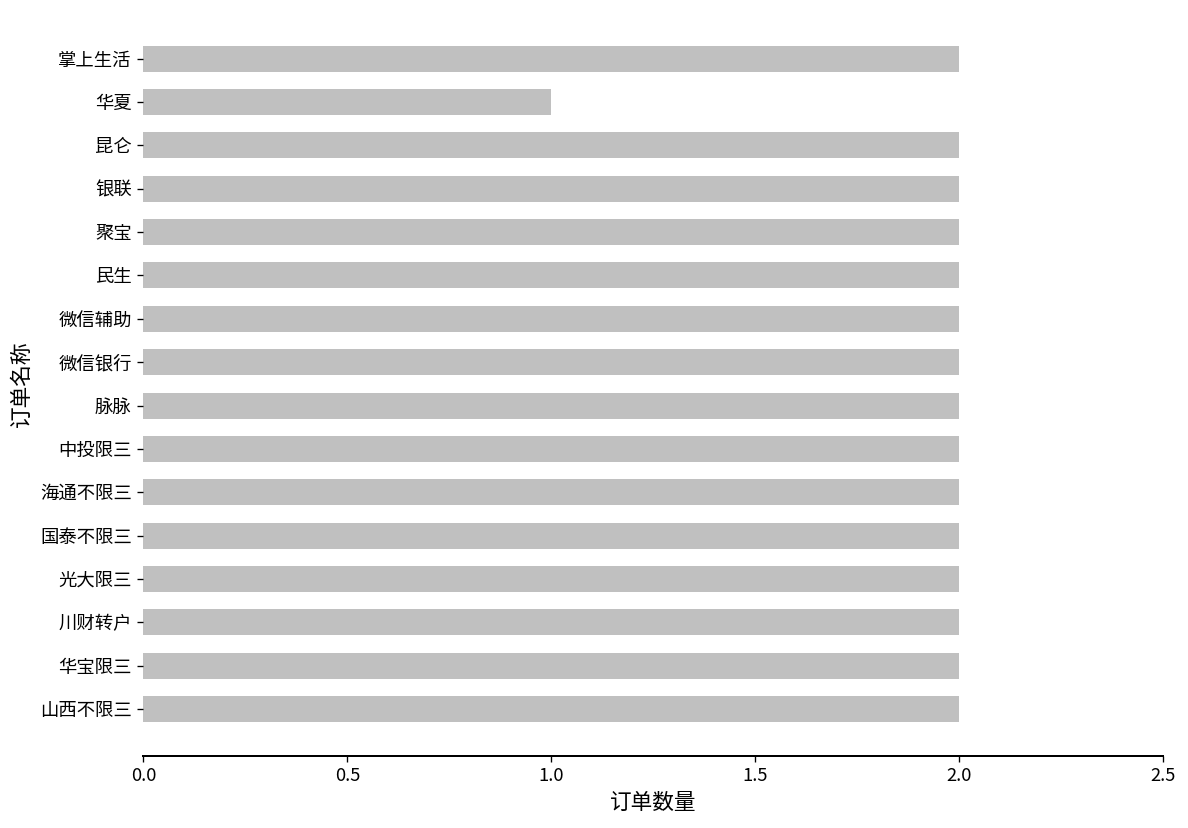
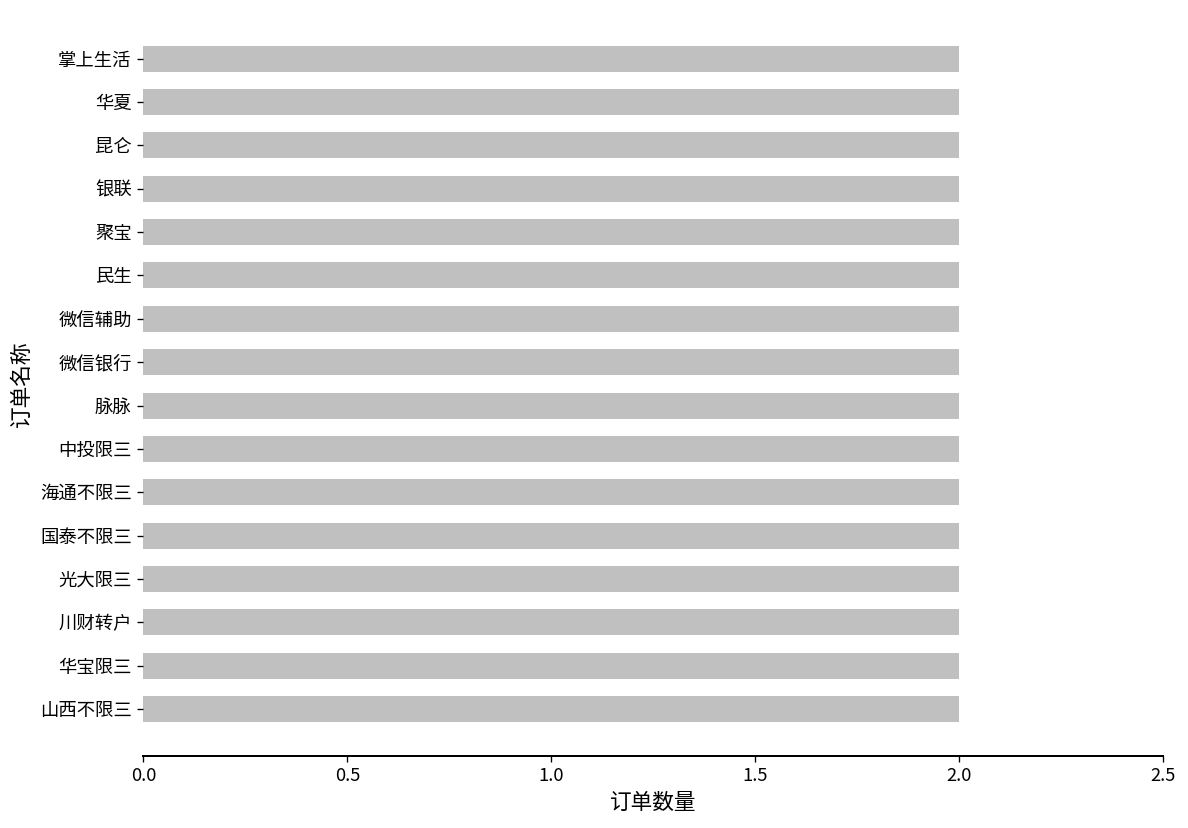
华夏: 1 -> 2
